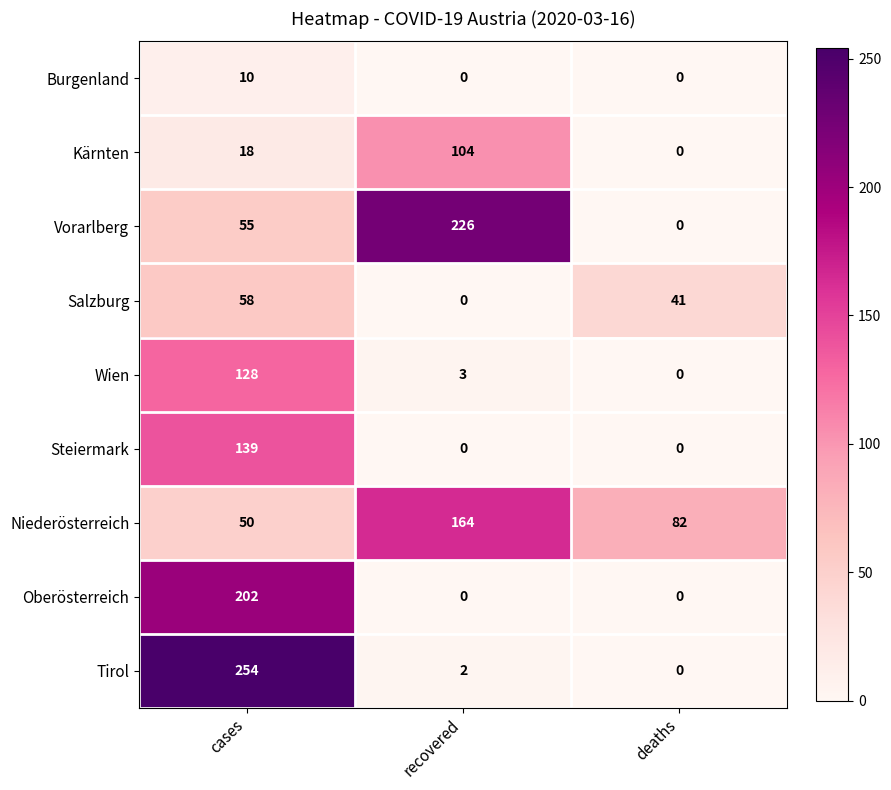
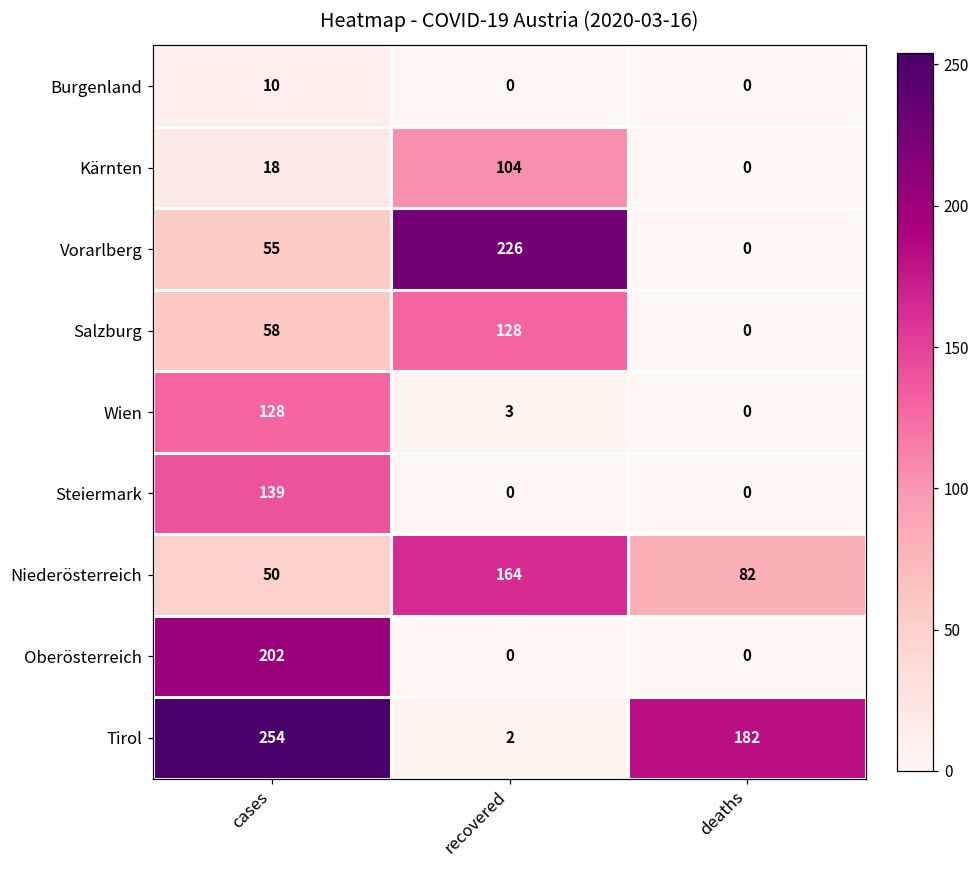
Salzburg, recovered: 0 -> 128
Salzburg, deaths: 41 -> 0
Tirol, deaths: 0 -> 182
